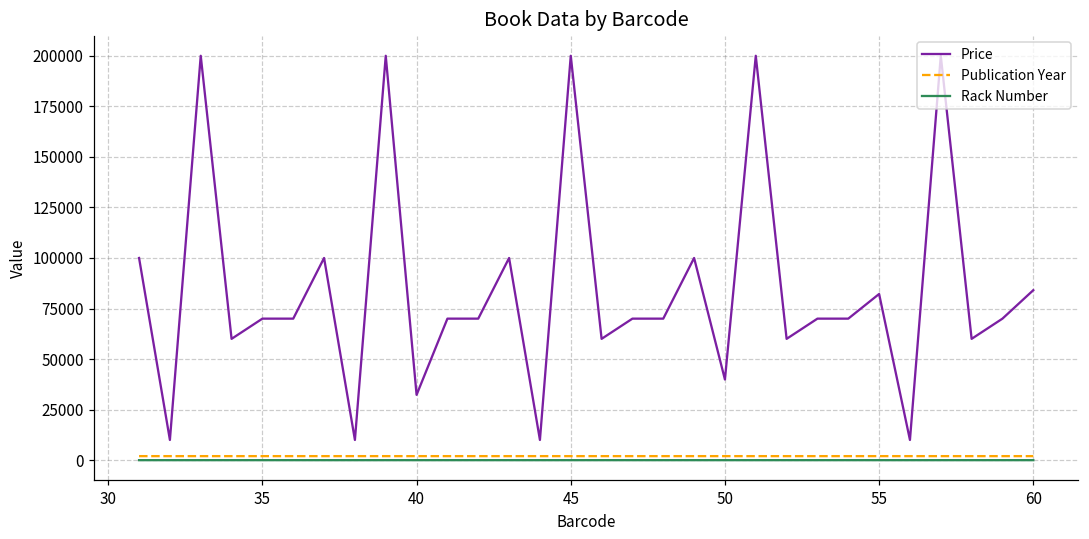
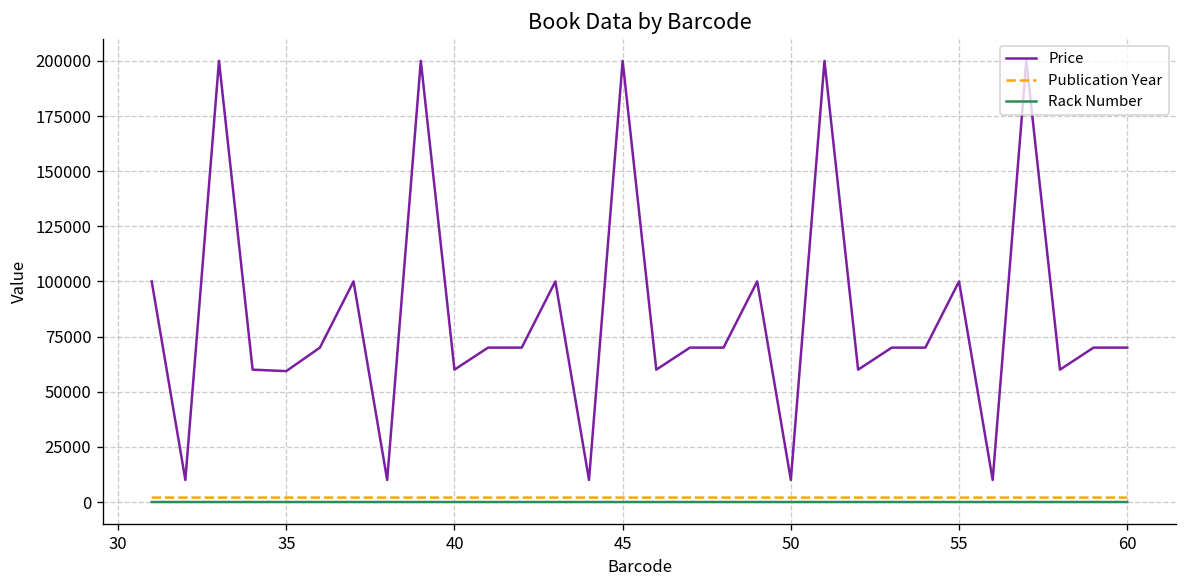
Price, 35: 70000 -> 59000
Price, 40: 32000 -> 60000
Price, 50: 40000 -> 10000
Price, 55: 82000 -> 100000
Price, 60: 84000 -> 70000
